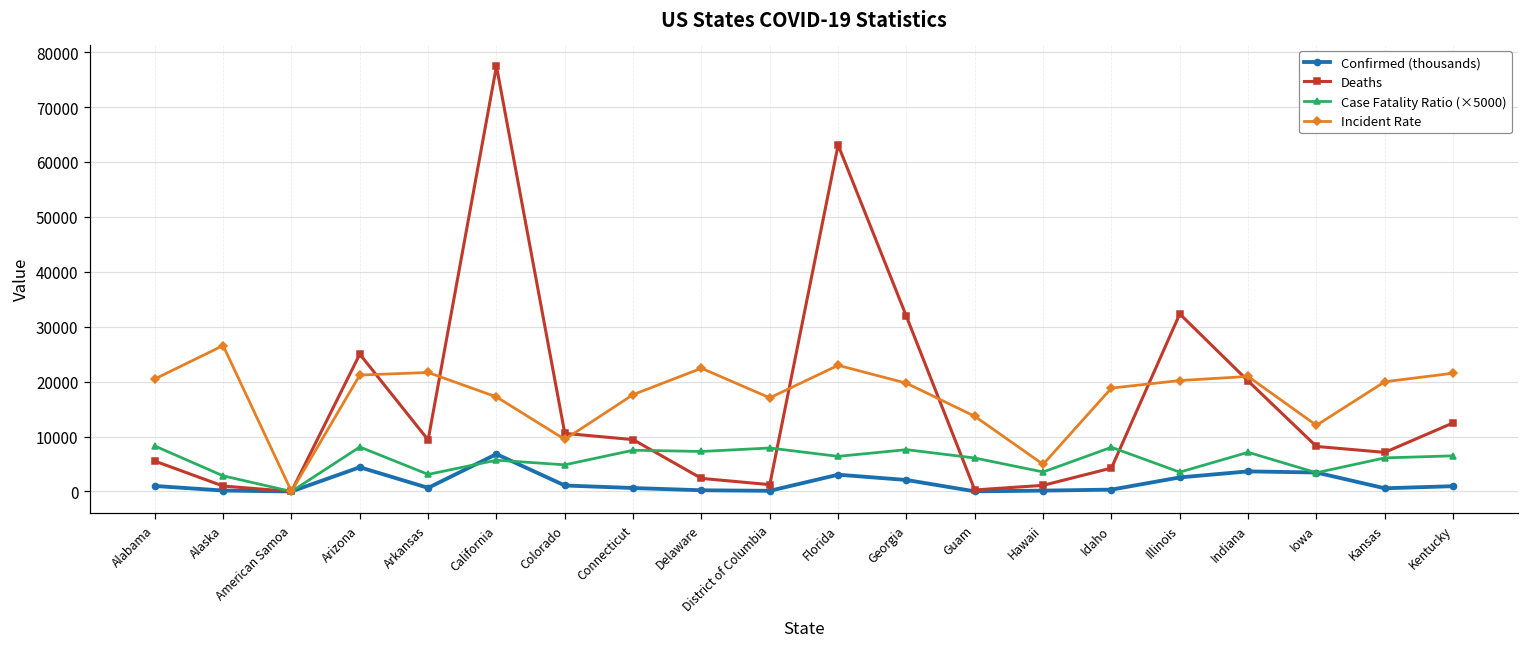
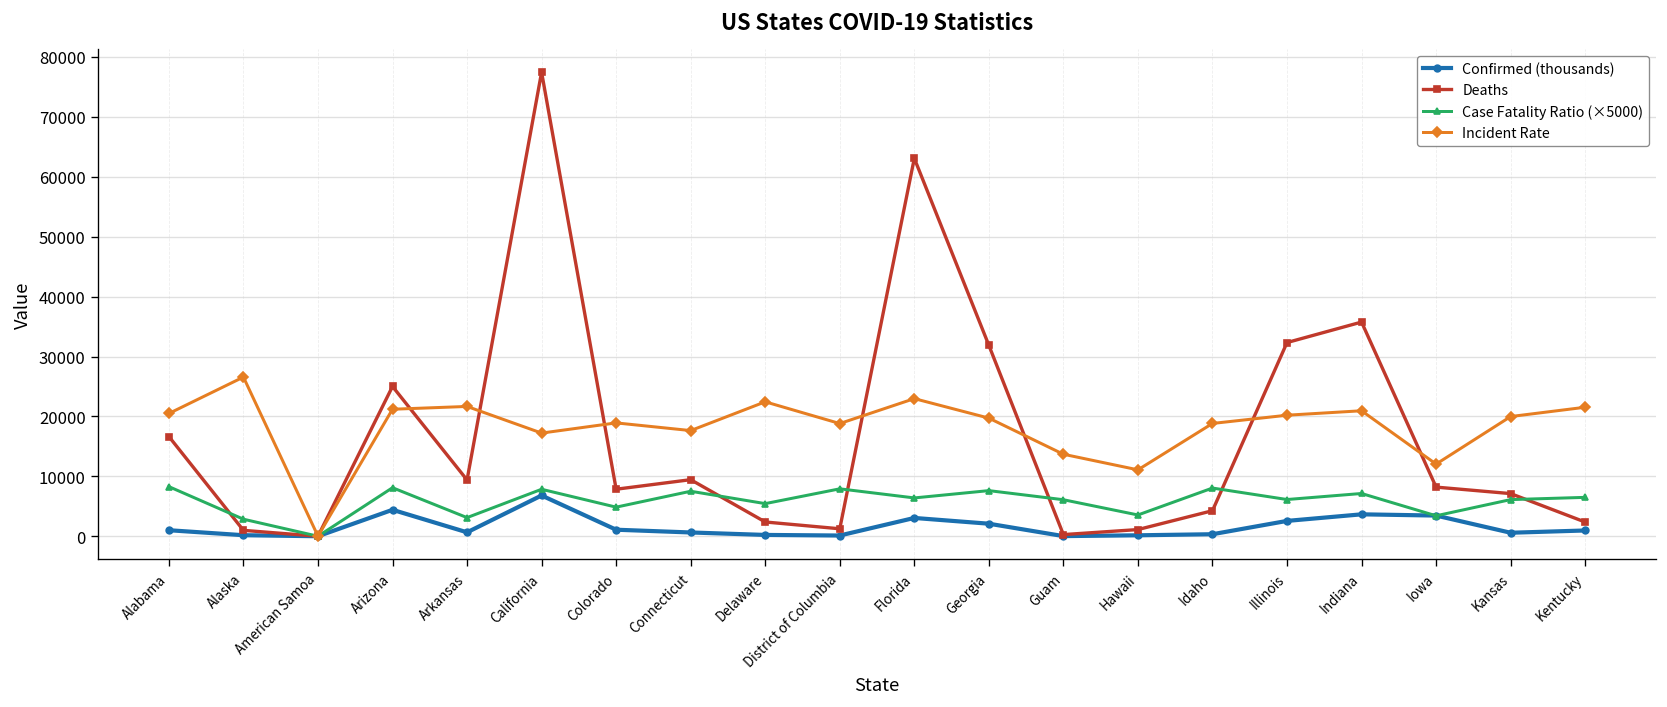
Deaths, Alabama: 6000 -> 17000
Case Fatality Ratio (×5000), California: 6000 -> 8000
Deaths, Colorado: 11000 -> 8000
Incident Rate, Colorado: 9000 -> 19000
Case Fatality Ratio (×5000), Delaware: 7000 -> 5000
Incident Rate, District of Columbia: 17000 -> 19000
Incident Rate, Hawaii: 5000 -> 11000
Case Fatality Ratio (×5000), Illinois: 4000 -> 6000
Deaths, Indiana: 20000 -> 36000
Deaths, Kentucky: 12000 -> 2000
